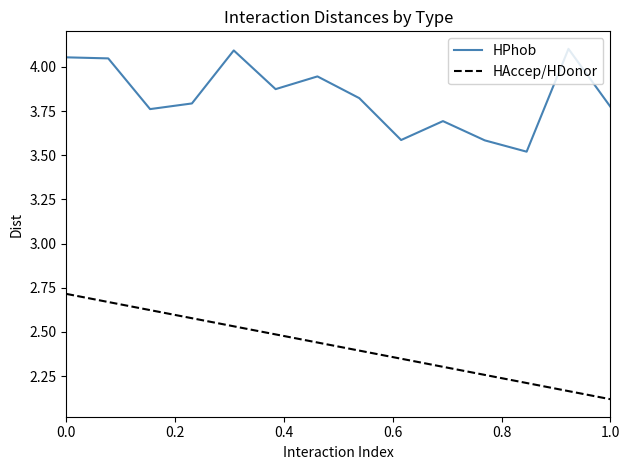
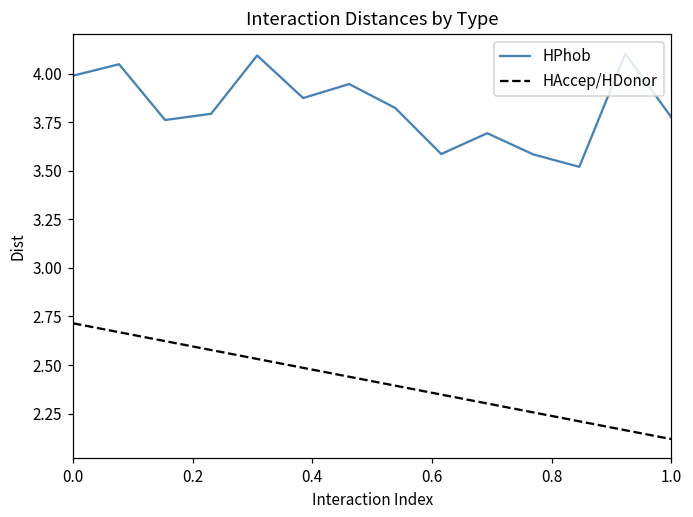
HPhob, 0.0: 4.05 -> 3.99
